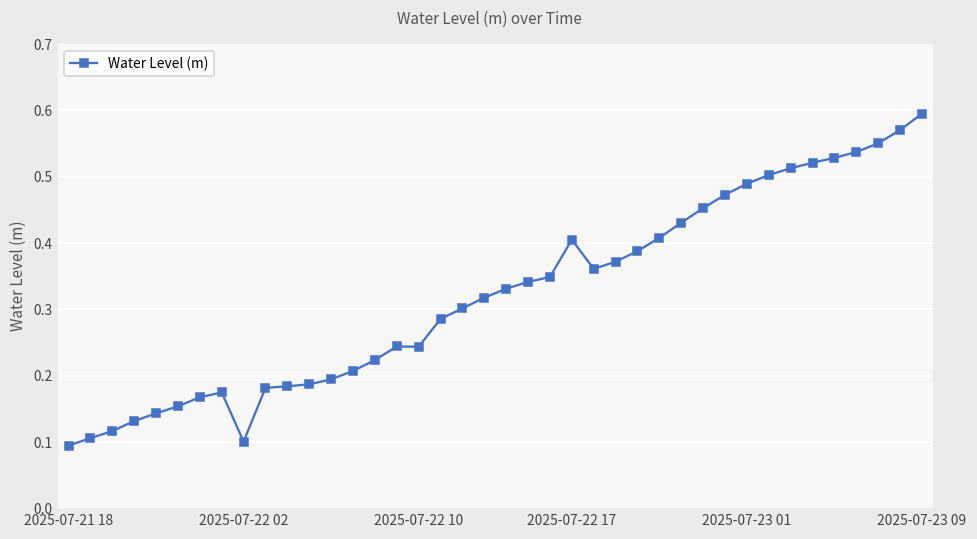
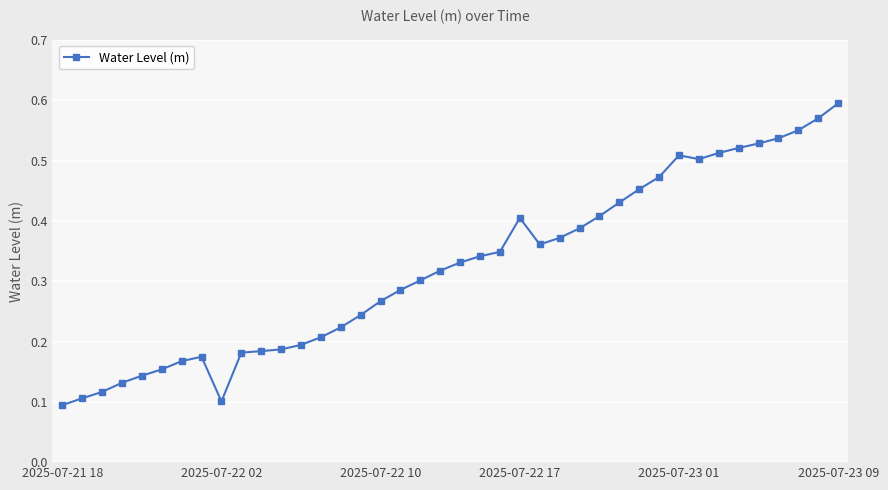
2025-07-22 10: 0.24 -> 0.27
2025-07-23 01: 0.49 -> 0.51
